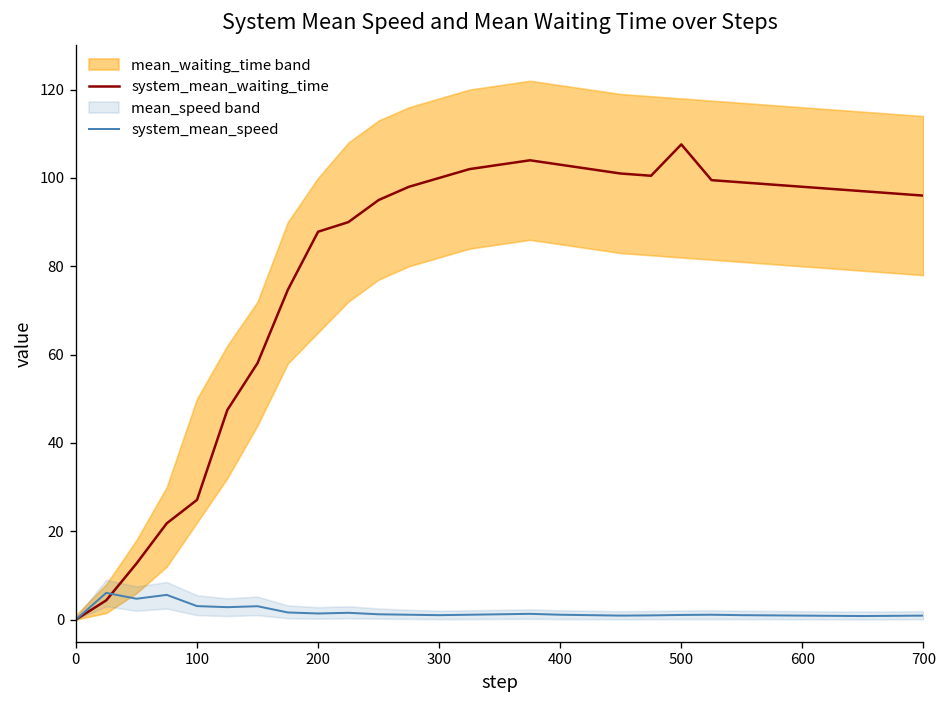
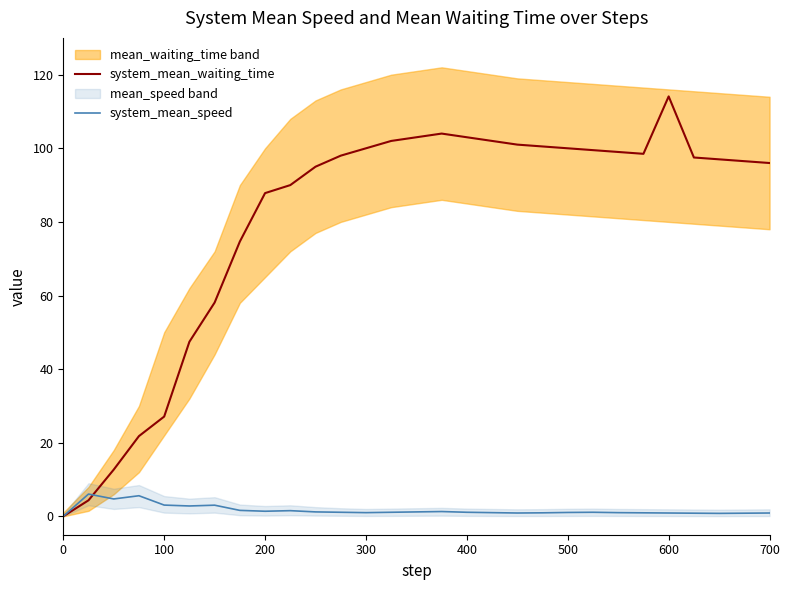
system_mean_waiting_time, 500: 108 -> 100
system_mean_waiting_time, 600: 98 -> 114
